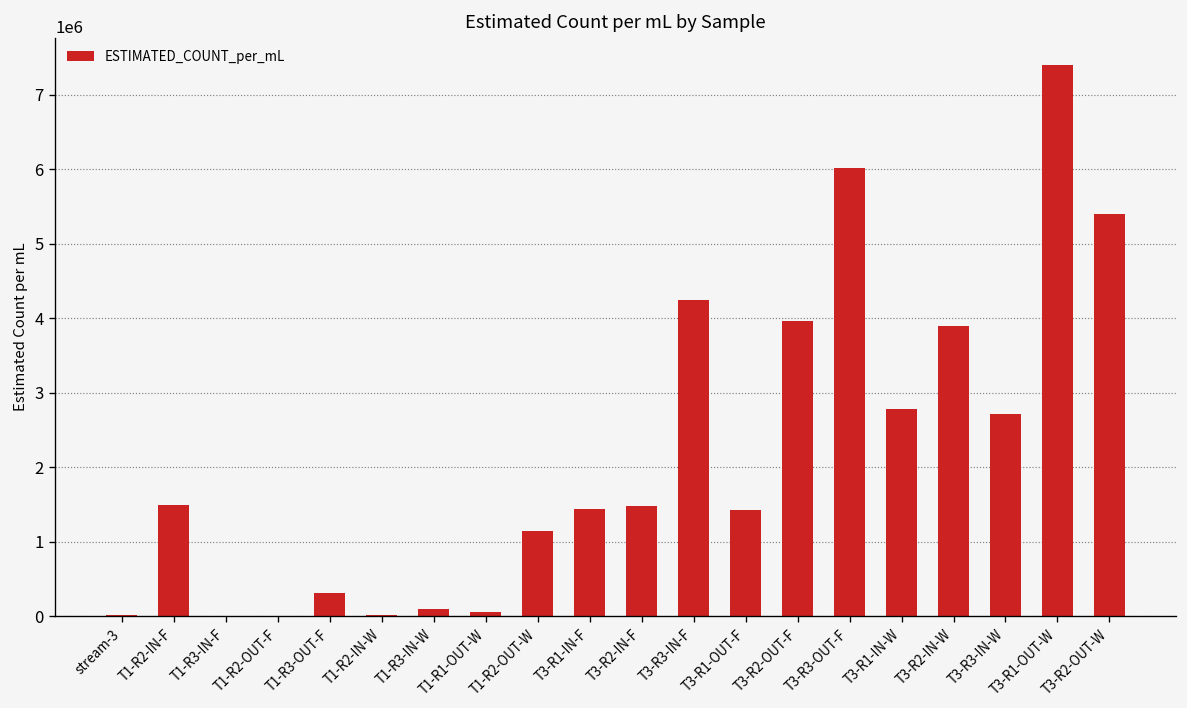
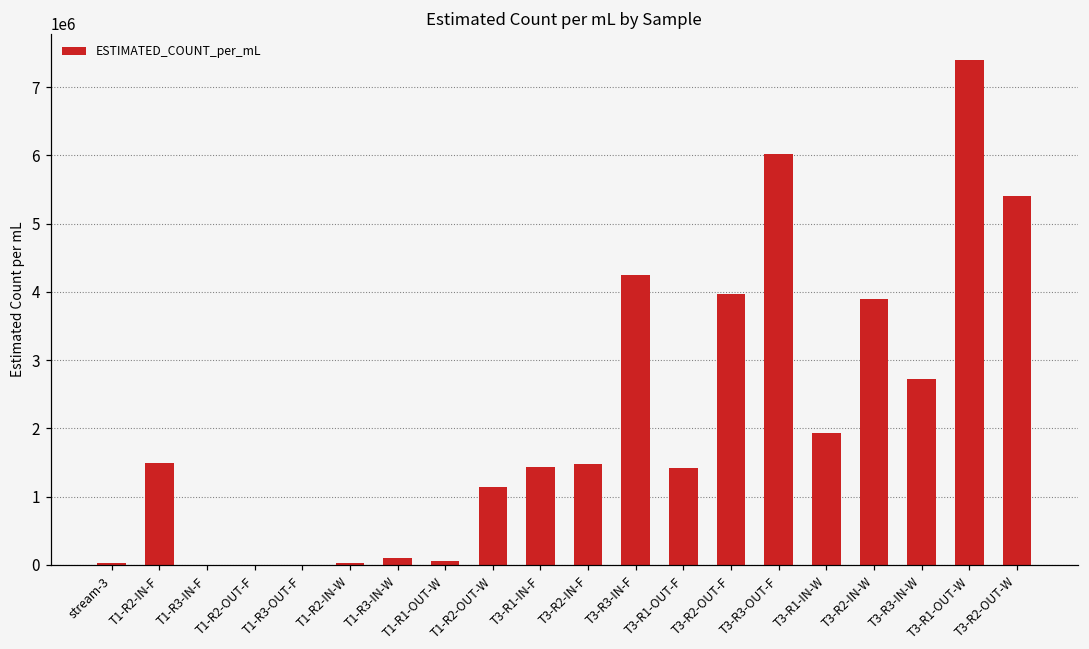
T1-R3-OUT-F: 300000 -> 0
T3-R1-IN-W: 2800000 -> 1900000
